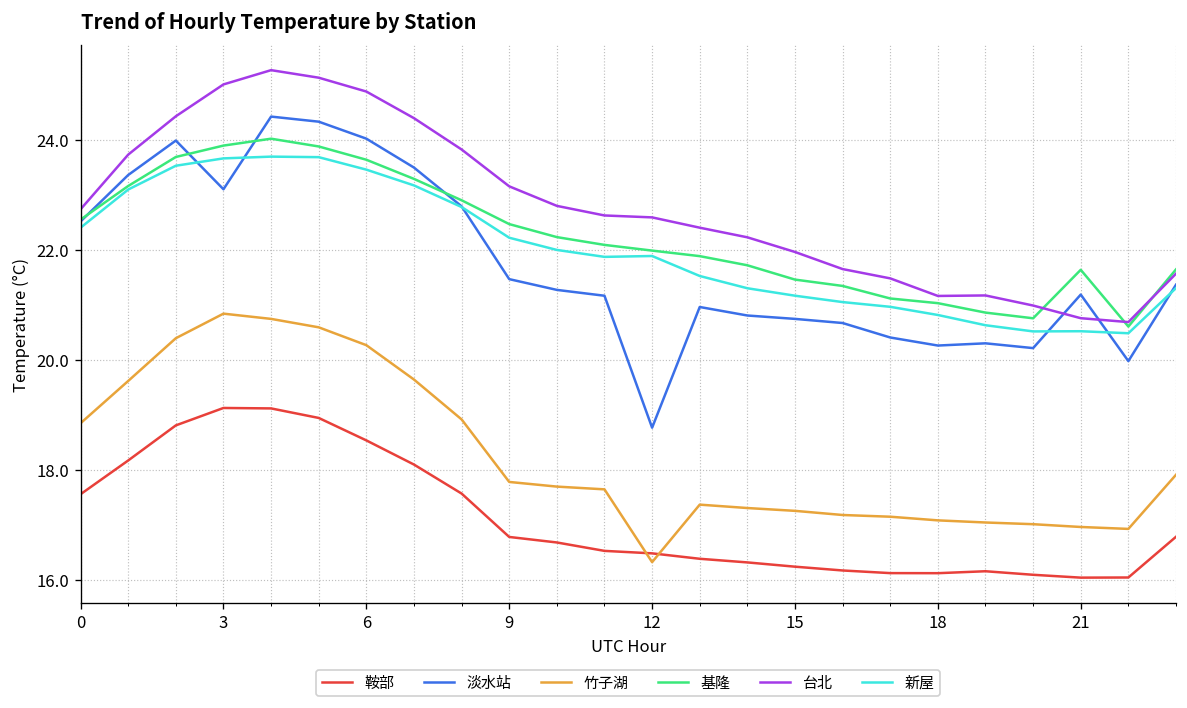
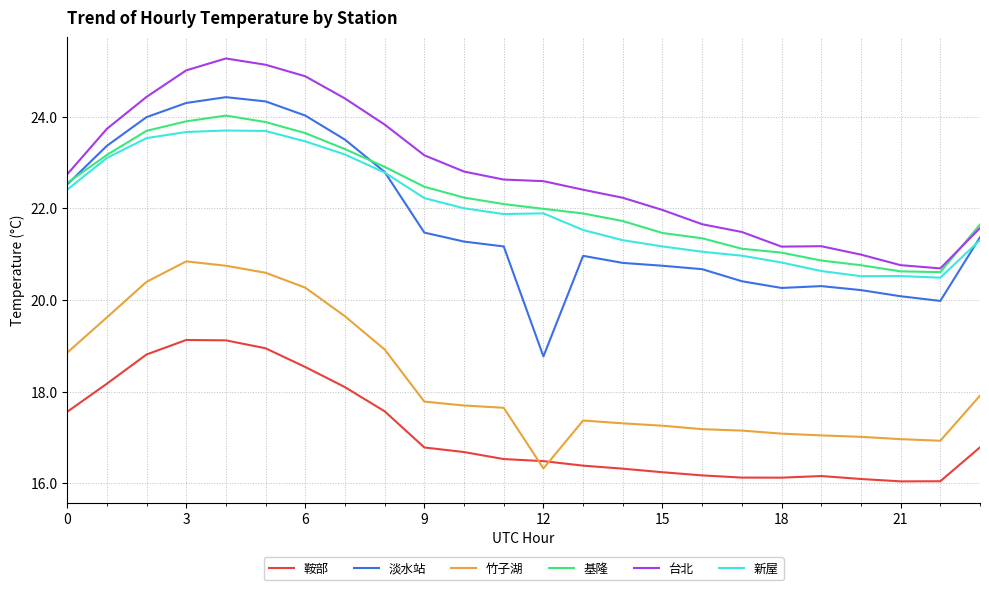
淡水站, 3: 23.1 -> 24.3
淡水站, 21: 21.2 -> 20.1
基隆, 21: 21.6 -> 20.6
